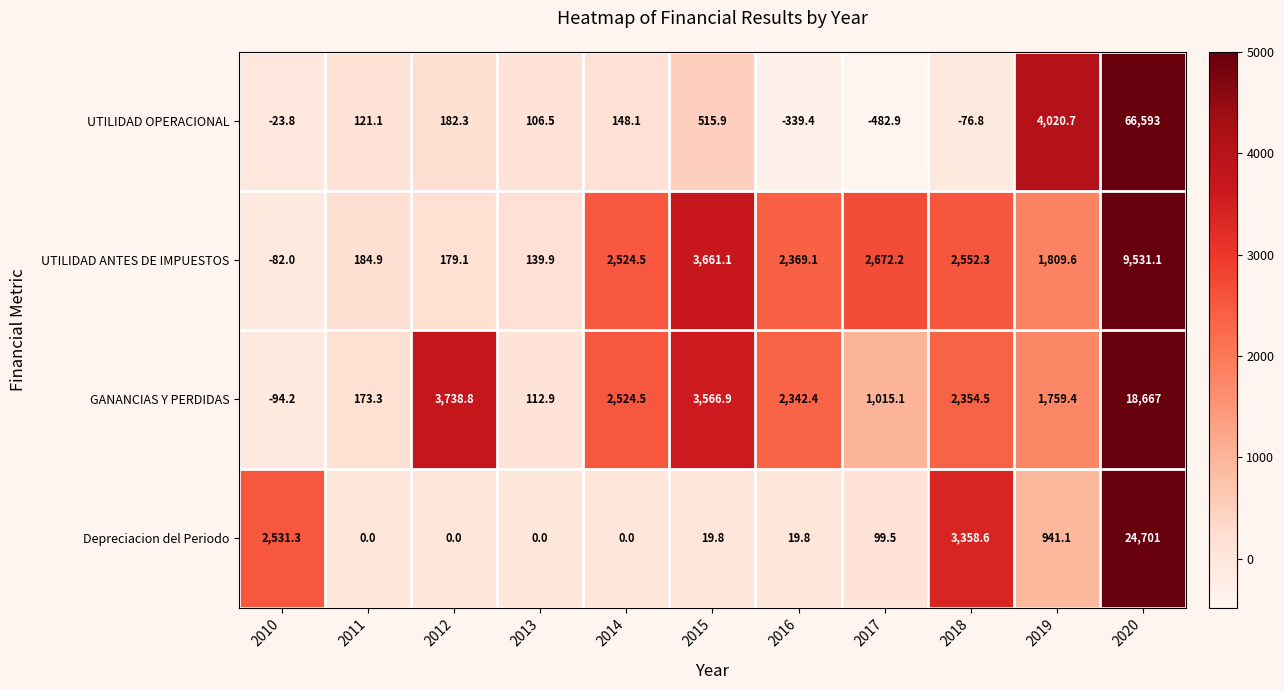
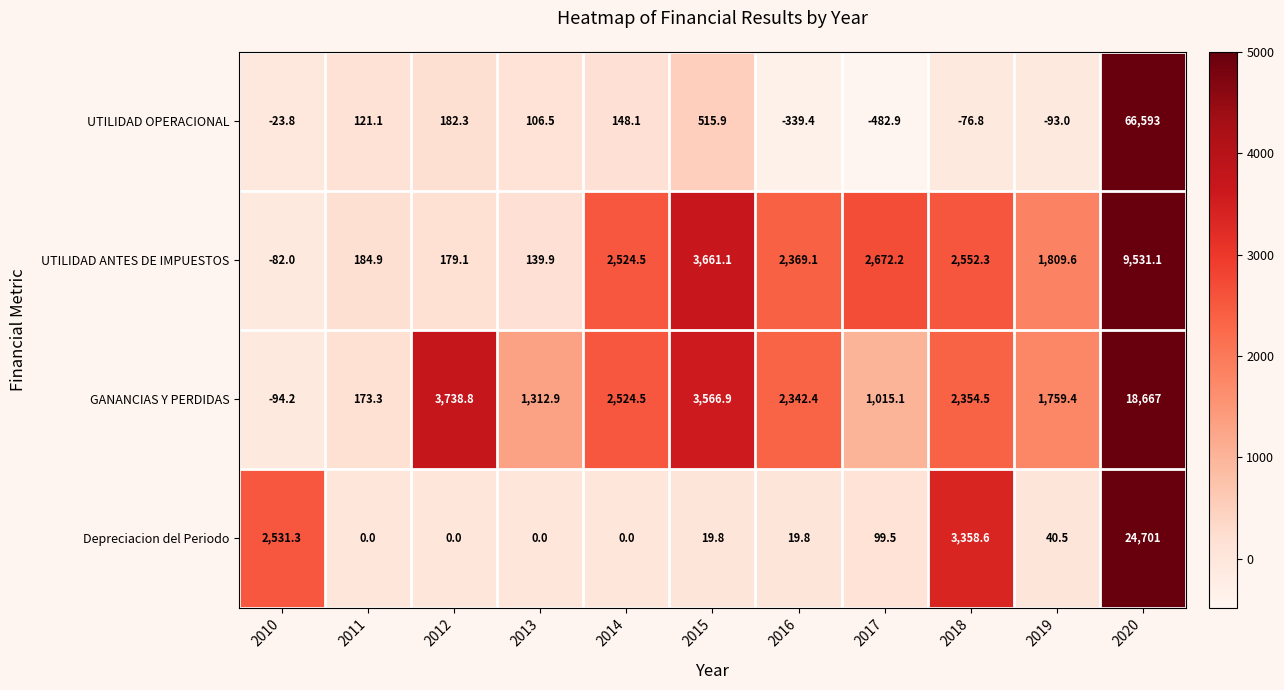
UTILIDAD OPERACIONAL, 2019: 4,020.7 -> -93.0
GANANCIAS Y PERDIDAS, 2013: 112.9 -> 1,312.9
Depreciacion del Periodo, 2019: 941.1 -> 40.5
